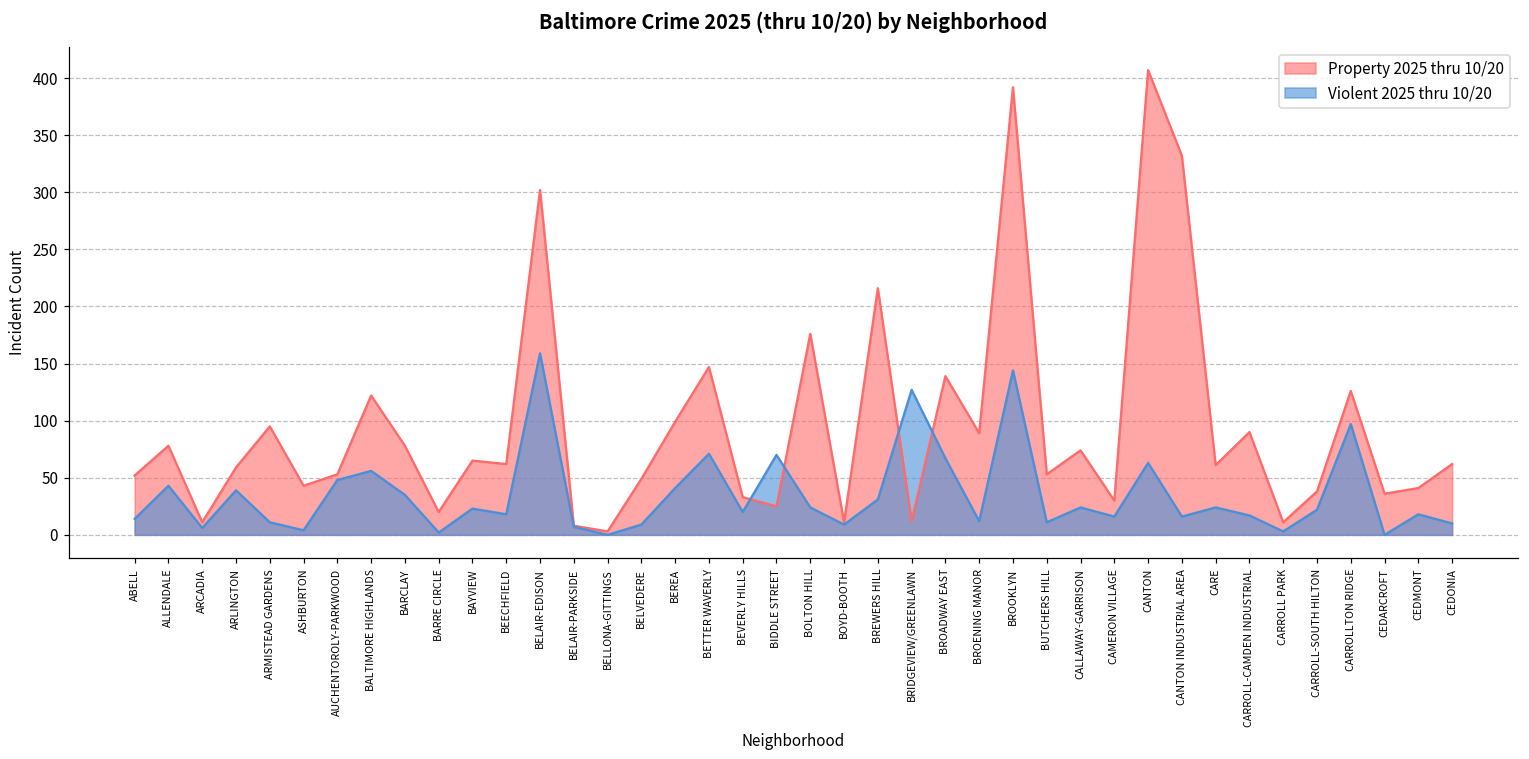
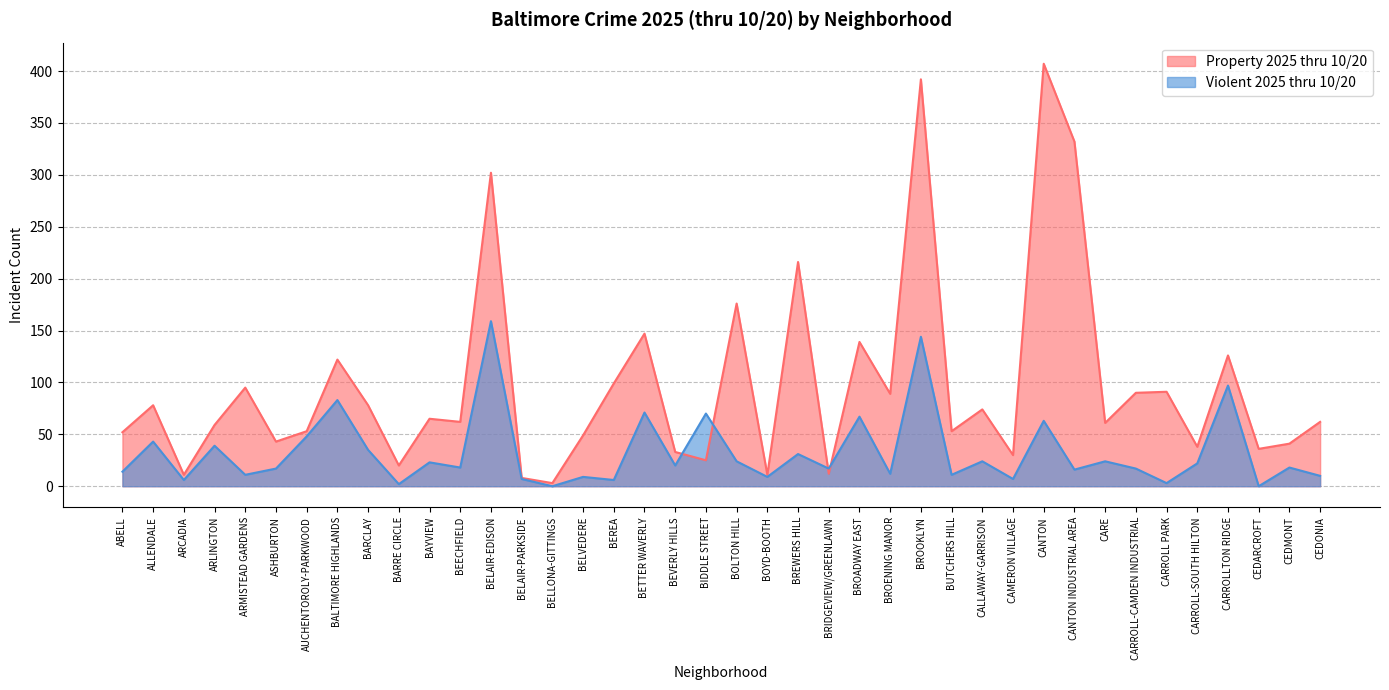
Violent 2025 thru 10/20, ASHBURTON: 4 -> 17
Violent 2025 thru 10/20, BALTIMORE HIGHLANDS: 56 -> 83
Violent 2025 thru 10/20, BEREA: 41 -> 6
Violent 2025 thru 10/20, BRIDGEVIEW/GREENLAWN: 127 -> 17
Violent 2025 thru 10/20, CAMERON VILLAGE: 16 -> 7
Property 2025 thru 10/20, CARROLL PARK: 11 -> 91
